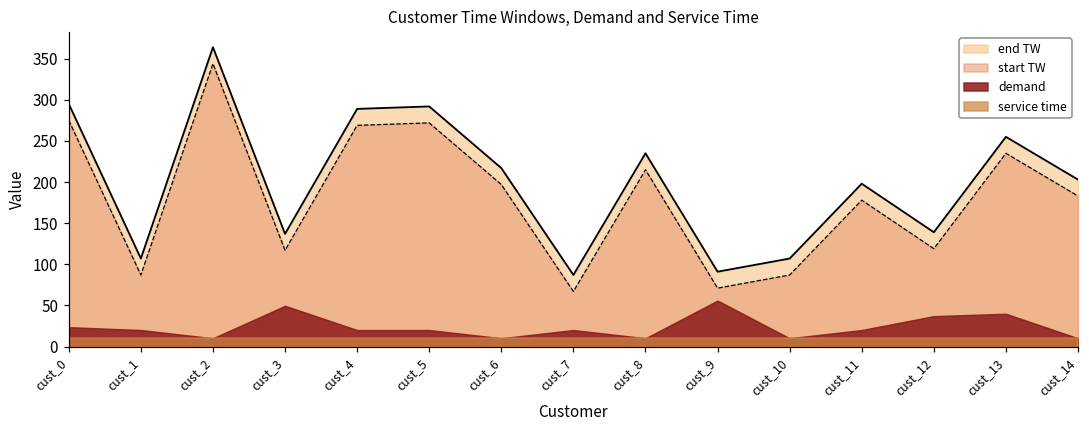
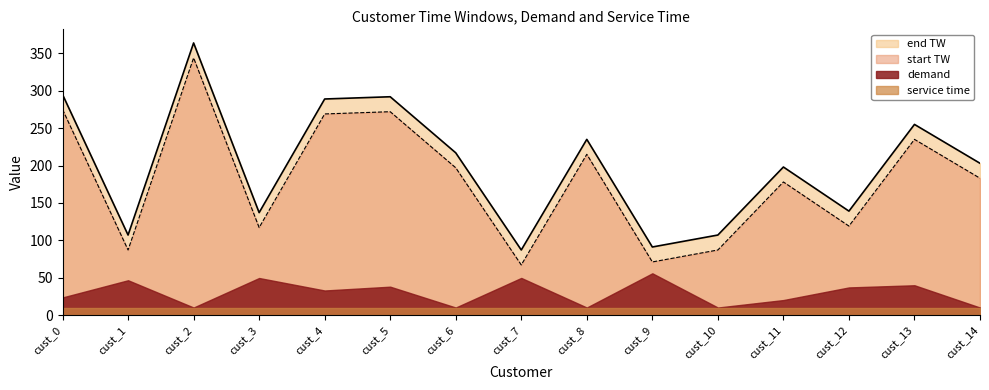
demand, cust_1: 20 -> 50
demand, cust_4: 20 -> 30
demand, cust_5: 20 -> 40
demand, cust_7: 20 -> 50
